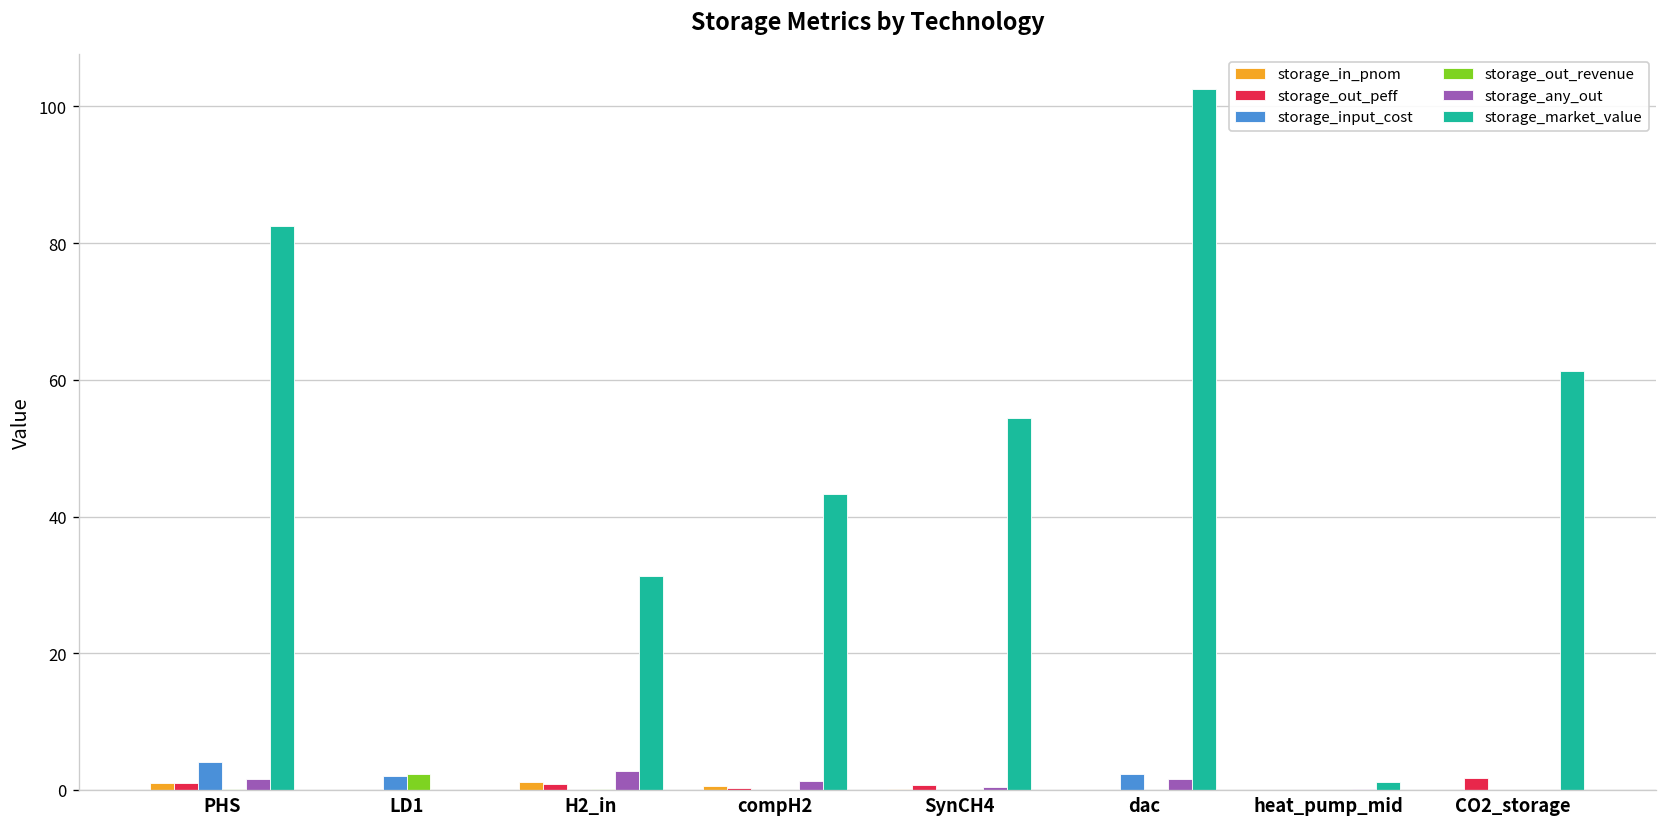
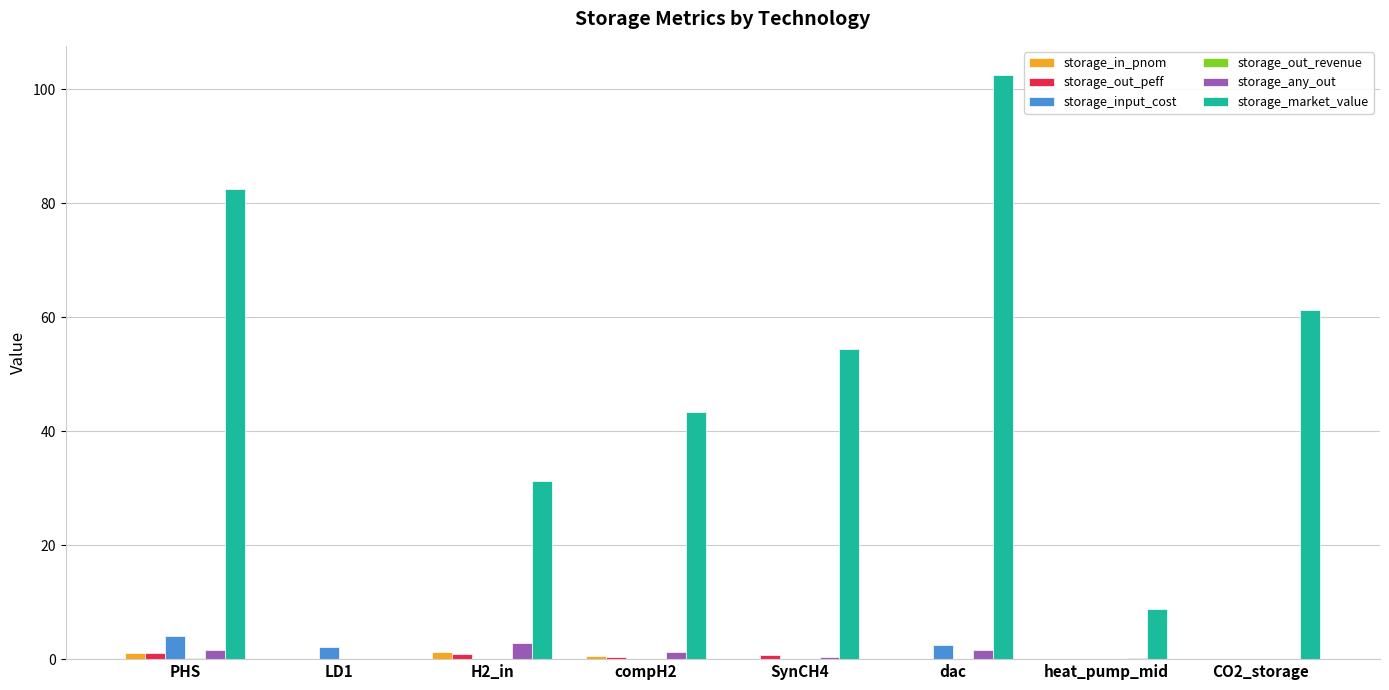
storage_out_revenue, LD1: 2 -> 0
storage_market_value, heat_pump_mid: 1 -> 9
storage_out_peff, CO2_storage: 2 -> 0
